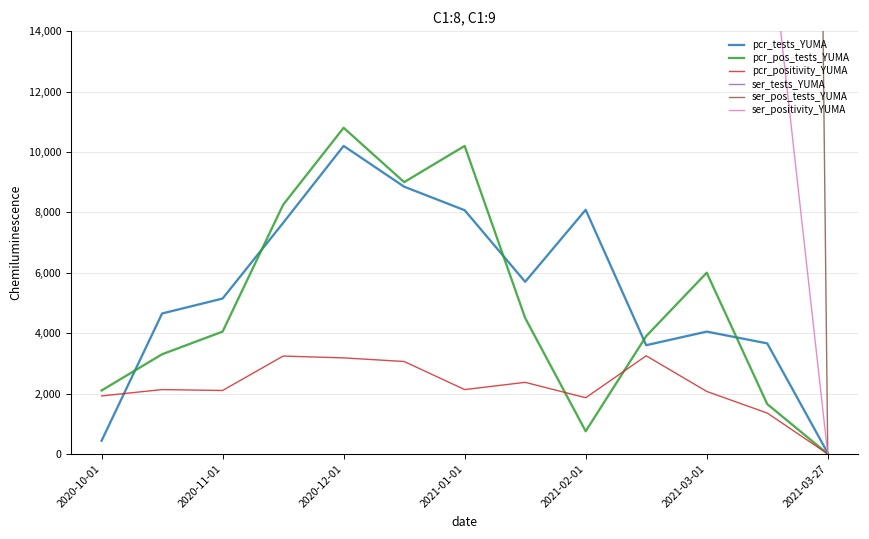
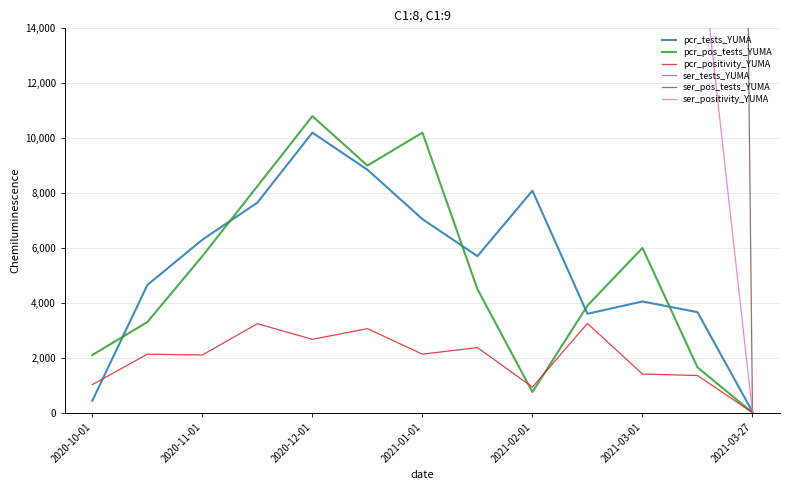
pcr_positivity_YUMA, 2020-10-01: 1,900 -> 1,000
pcr_tests_YUMA, 2020-11-01: 5,100 -> 6,300
pcr_pos_tests_YUMA, 2020-11-01: 4,100 -> 5,700
pcr_positivity_YUMA, 2020-12-01: 3,200 -> 2,700
pcr_tests_YUMA, 2021-01-01: 8,100 -> 7,100
pcr_positivity_YUMA, 2021-02-01: 1,900 -> 900
pcr_positivity_YUMA, 2021-03-01: 2,100 -> 1,400
